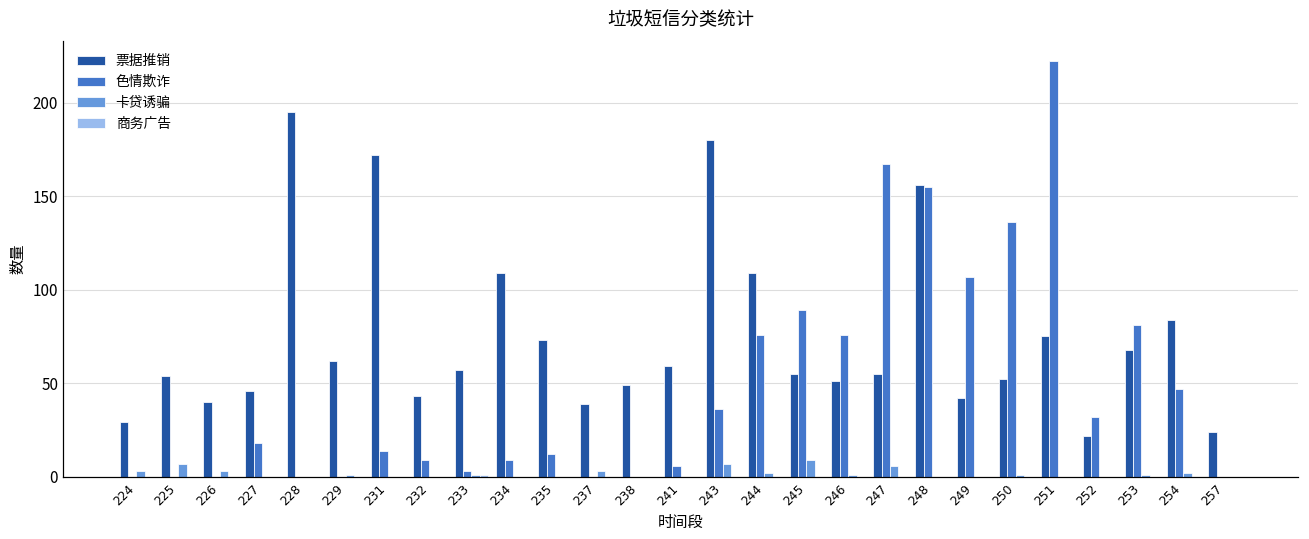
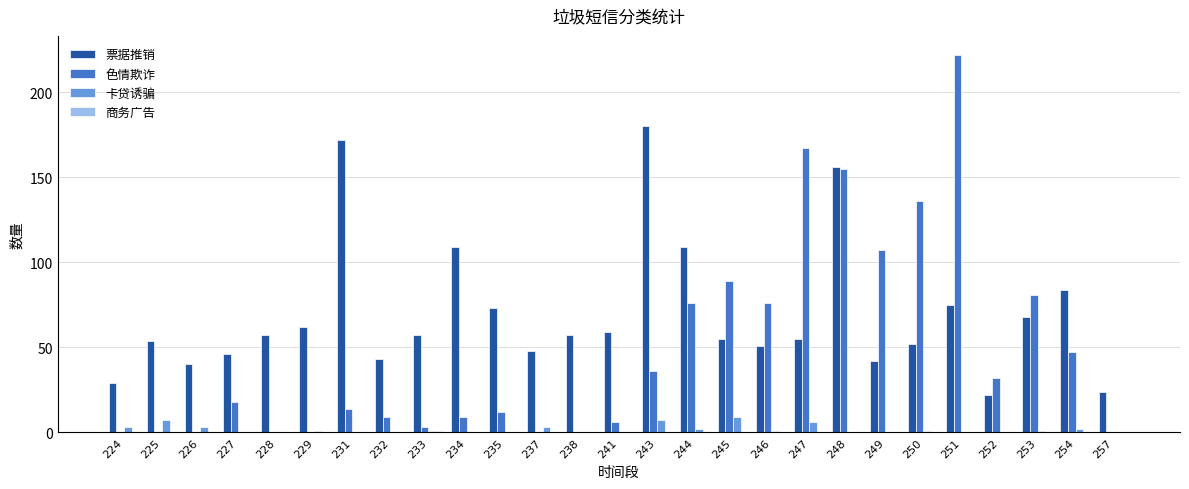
票据推销, 228: 195 -> 57
票据推销, 237: 39 -> 48
票据推销, 238: 49 -> 57
